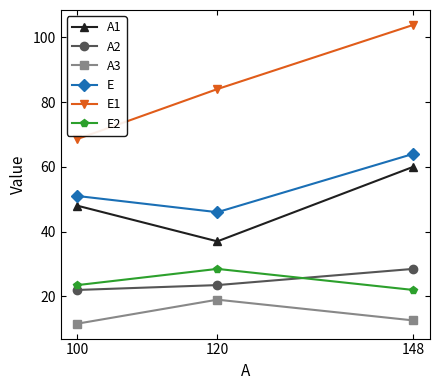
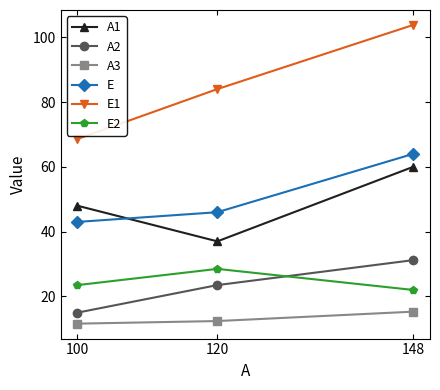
A2, 100: 22 -> 15
E, 100: 51 -> 43
A3, 120: 19 -> 12
A2, 148: 29 -> 31
A3, 148: 13 -> 15
